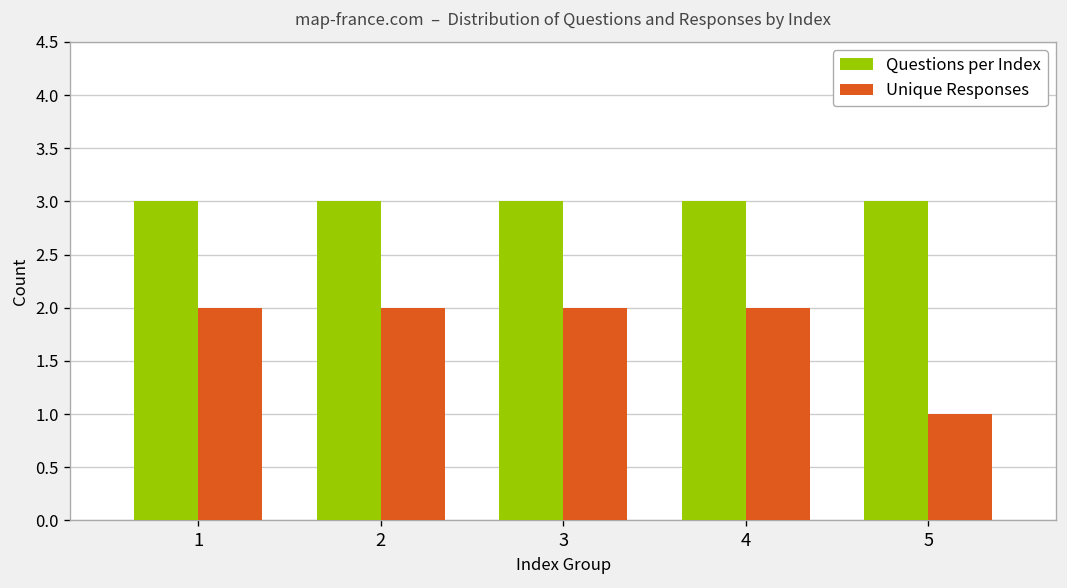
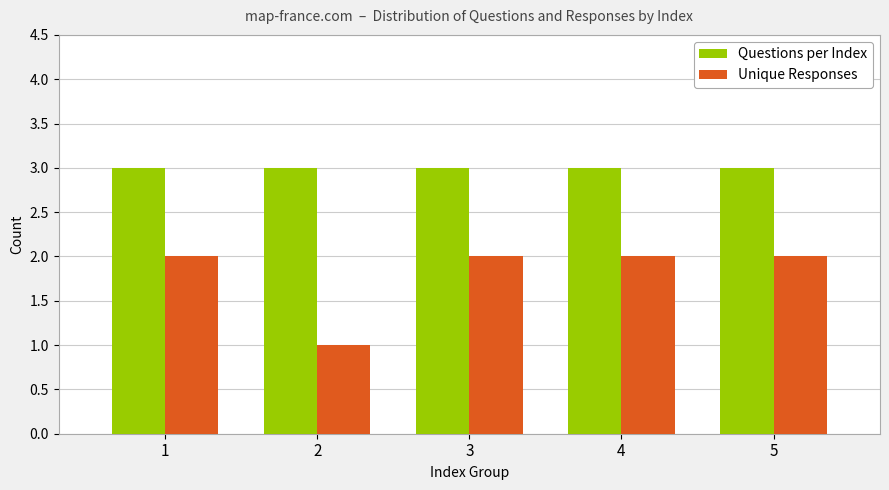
Unique Responses, 2: 2 -> 1
Unique Responses, 5: 1 -> 2
